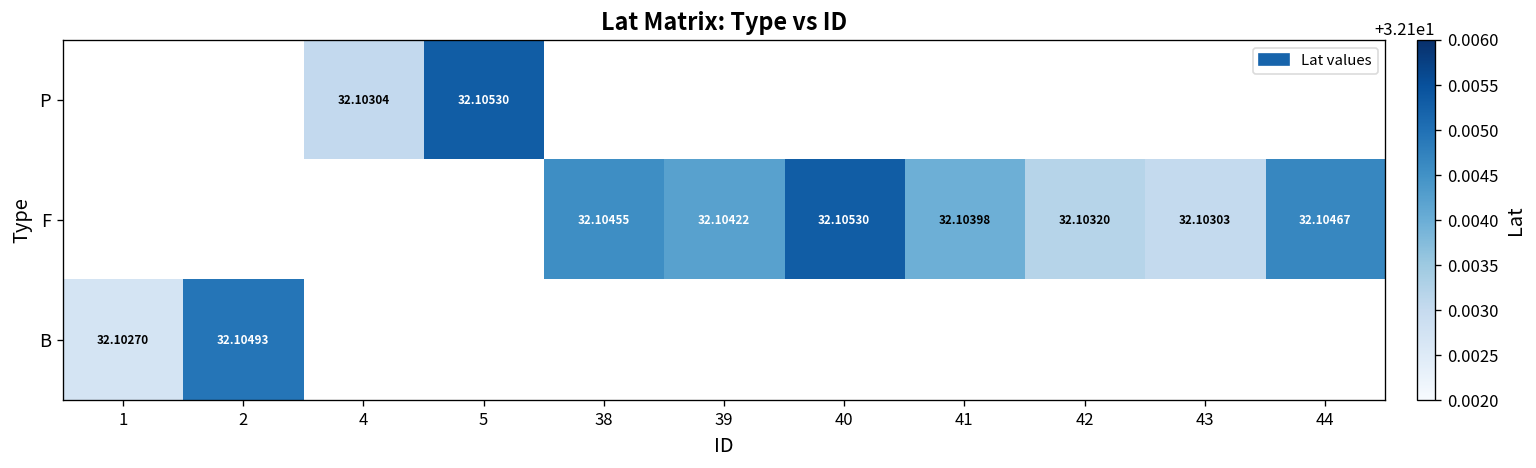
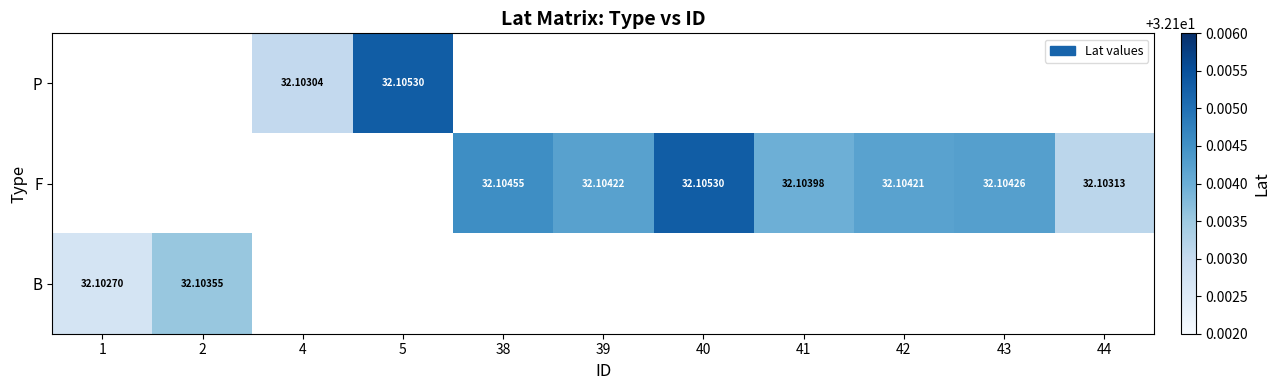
F, 42: 32.10320 -> 32.10421
F, 43: 32.10303 -> 32.10426
F, 44: 32.10467 -> 32.10313
B, 2: 32.10493 -> 32.10355
